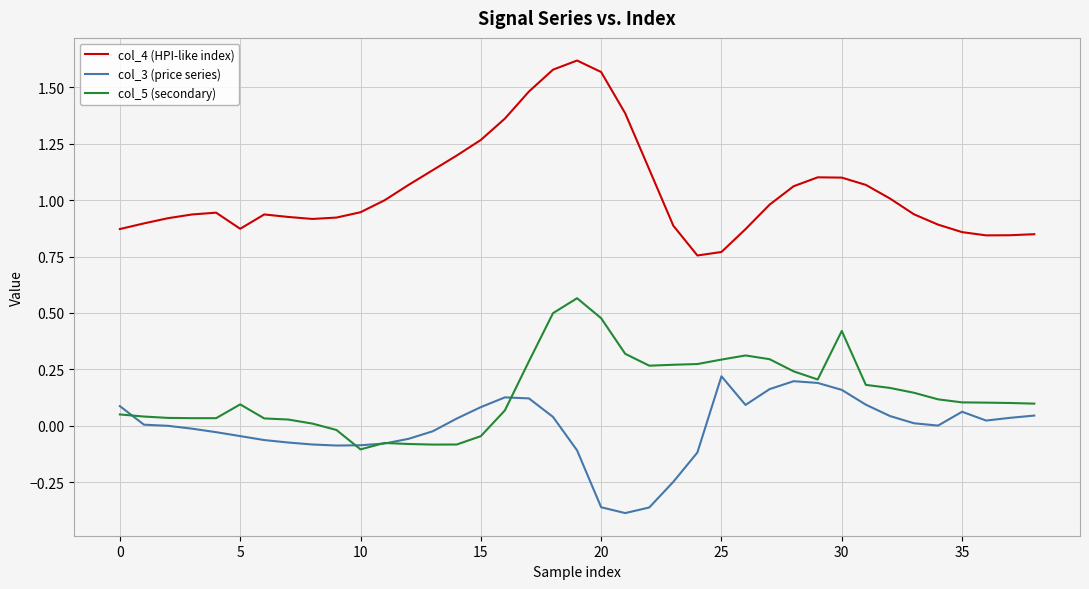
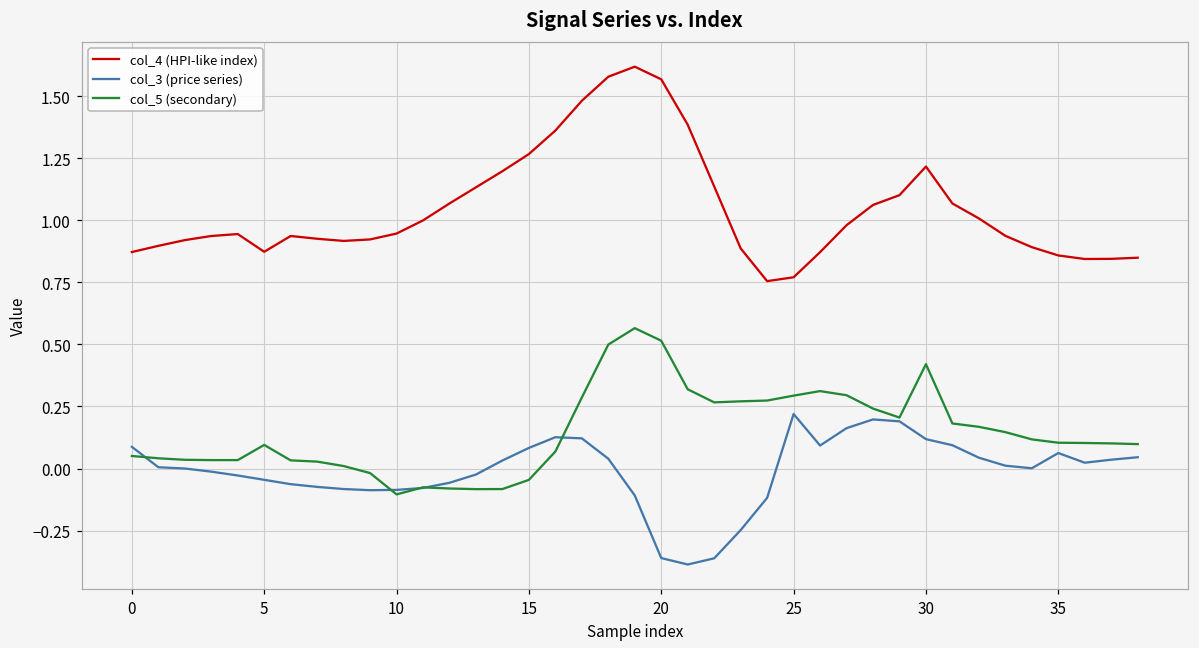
col_5 (secondary), 20: 0.48 -> 0.51
col_4 (HPI-like index), 30: 1.10 -> 1.22
col_3 (price series), 30: 0.16 -> 0.12
